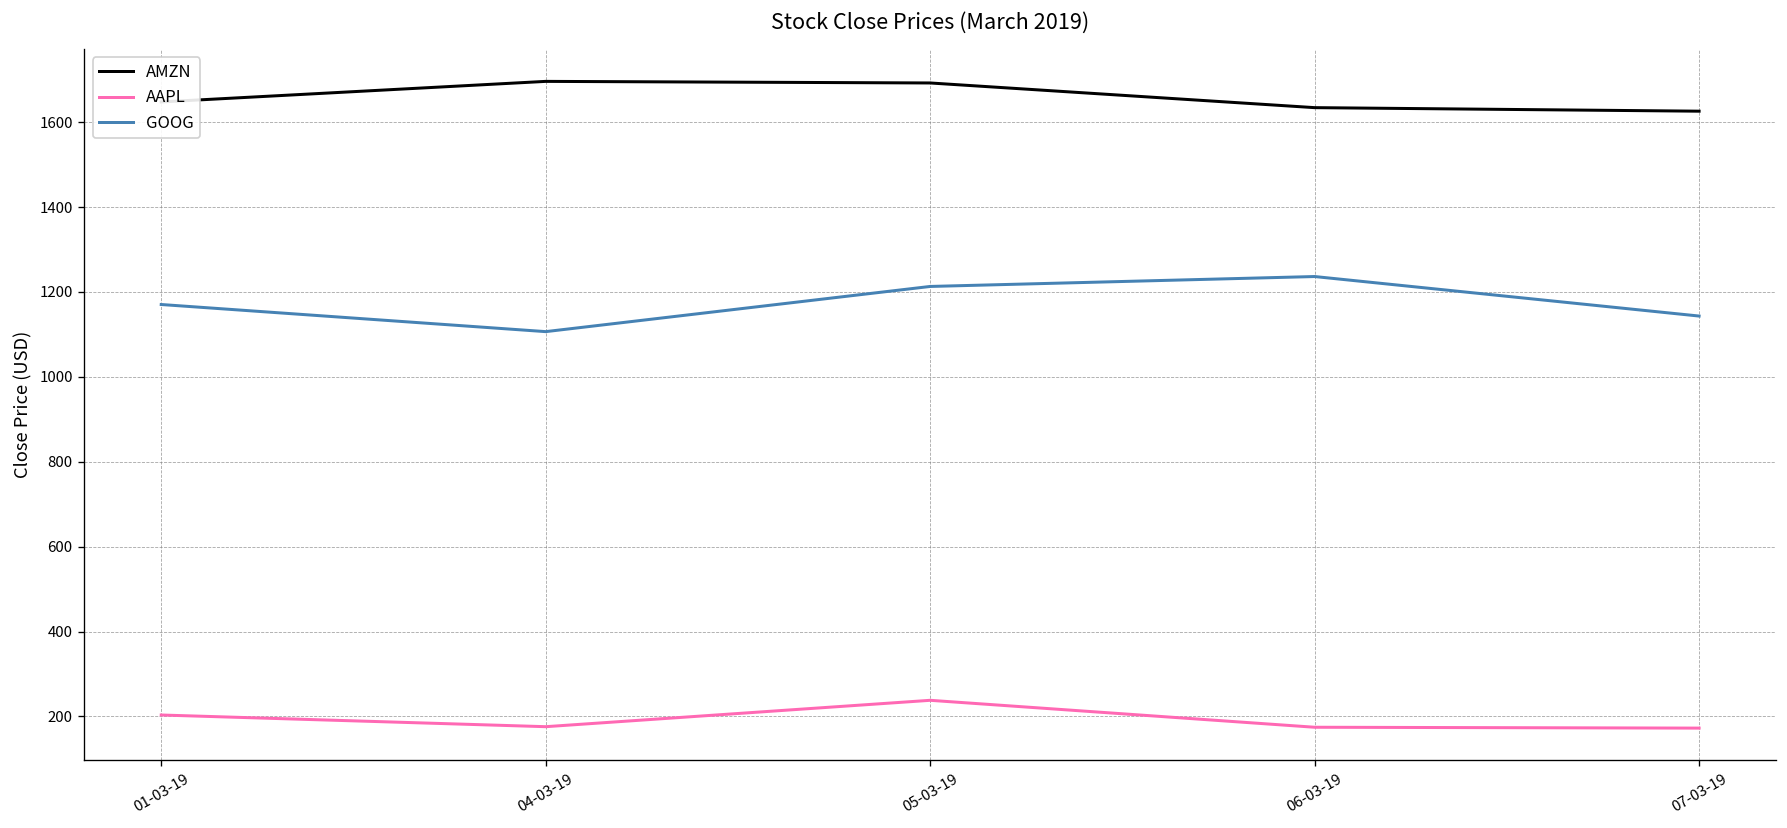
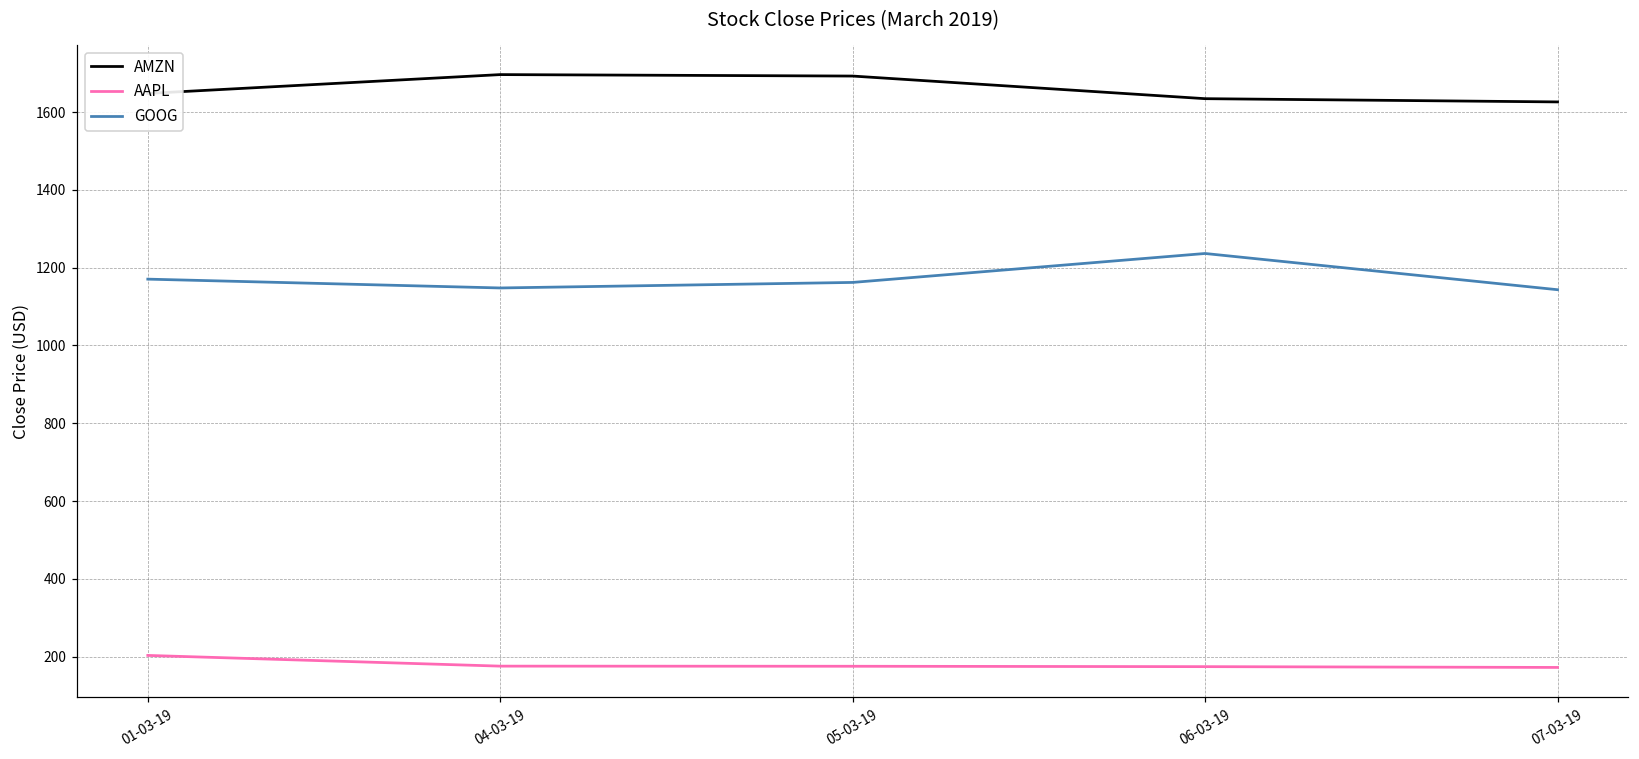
GOOG, 04-03-19: 1110 -> 1150
AAPL, 05-03-19: 240 -> 180
GOOG, 05-03-19: 1210 -> 1160
